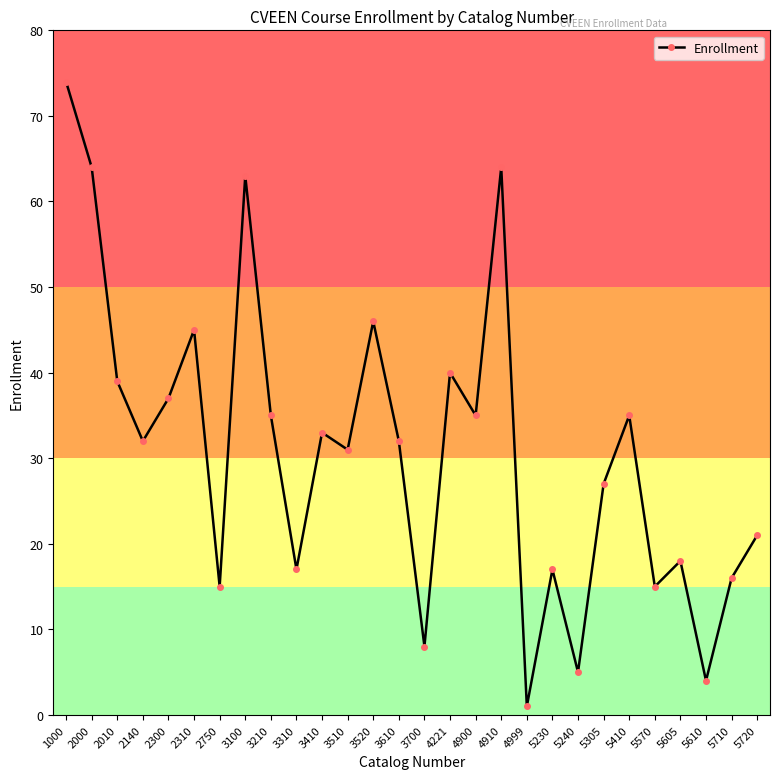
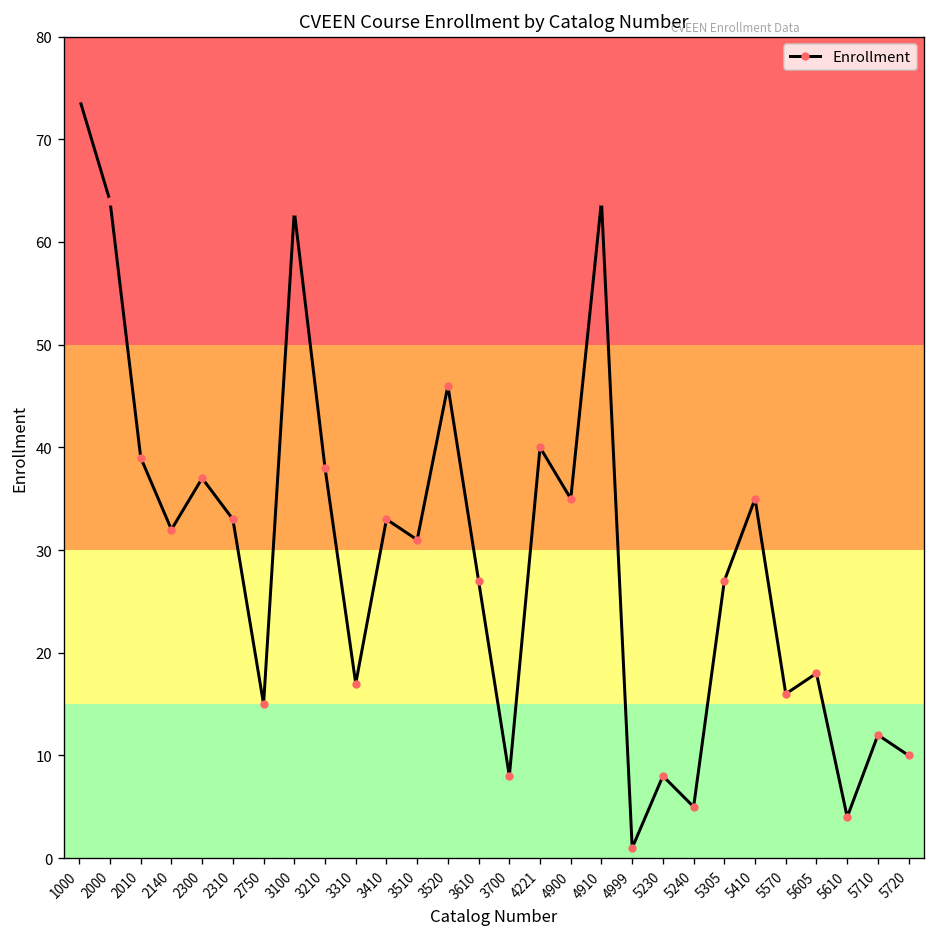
2310: 45 -> 33
3210: 35 -> 38
3610: 32 -> 27
5230: 17 -> 8
5570: 15 -> 16
5710: 16 -> 12
5720: 21 -> 10
